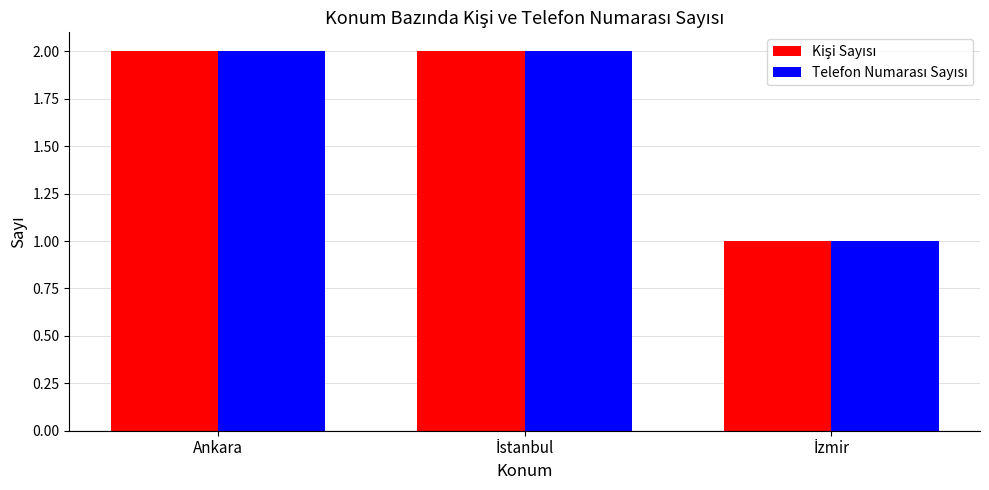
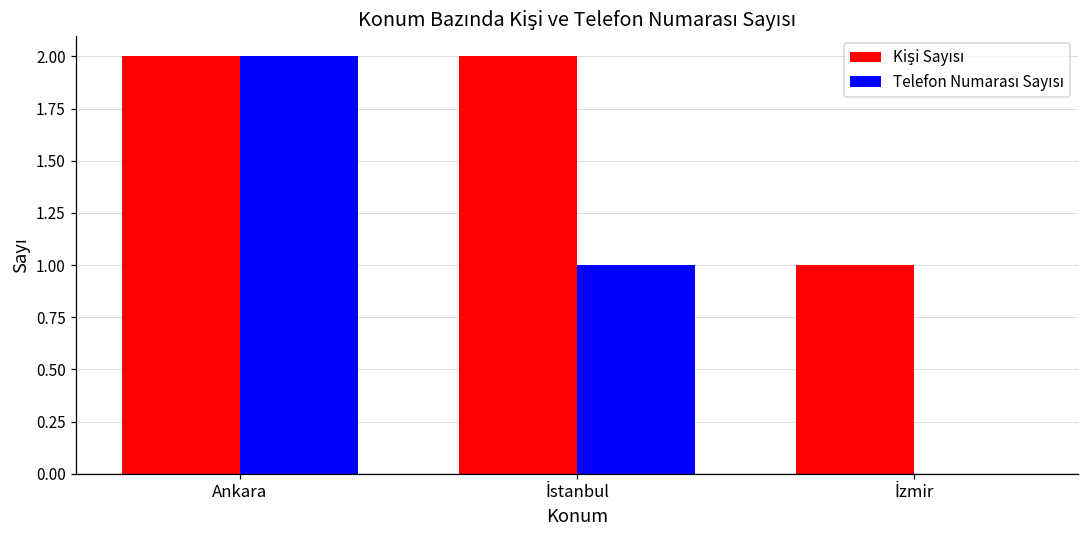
Telefon Numarası Sayısı, İstanbul: 2 -> 1
Telefon Numarası Sayısı, İzmir: 1 -> 0
